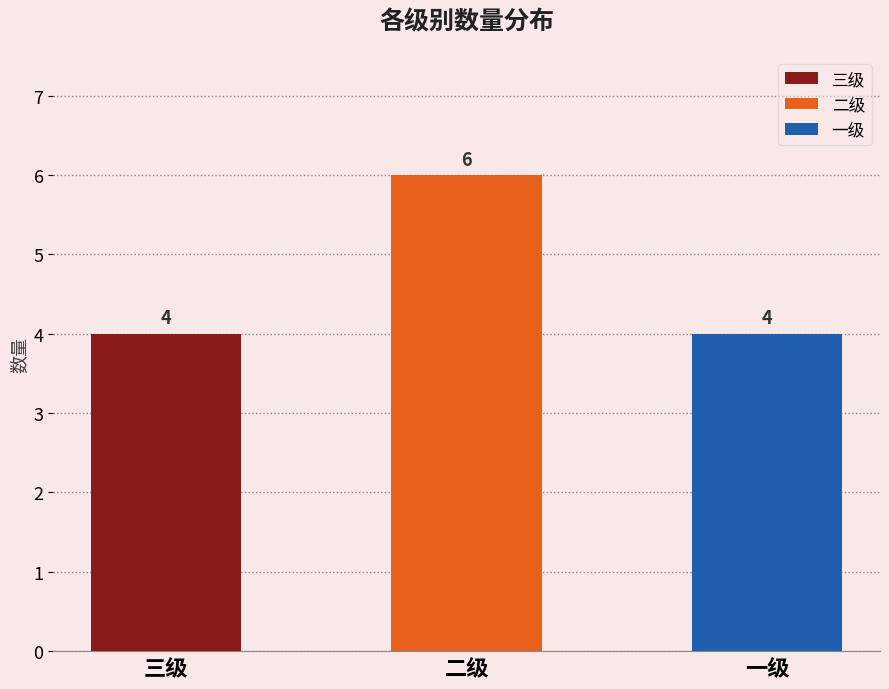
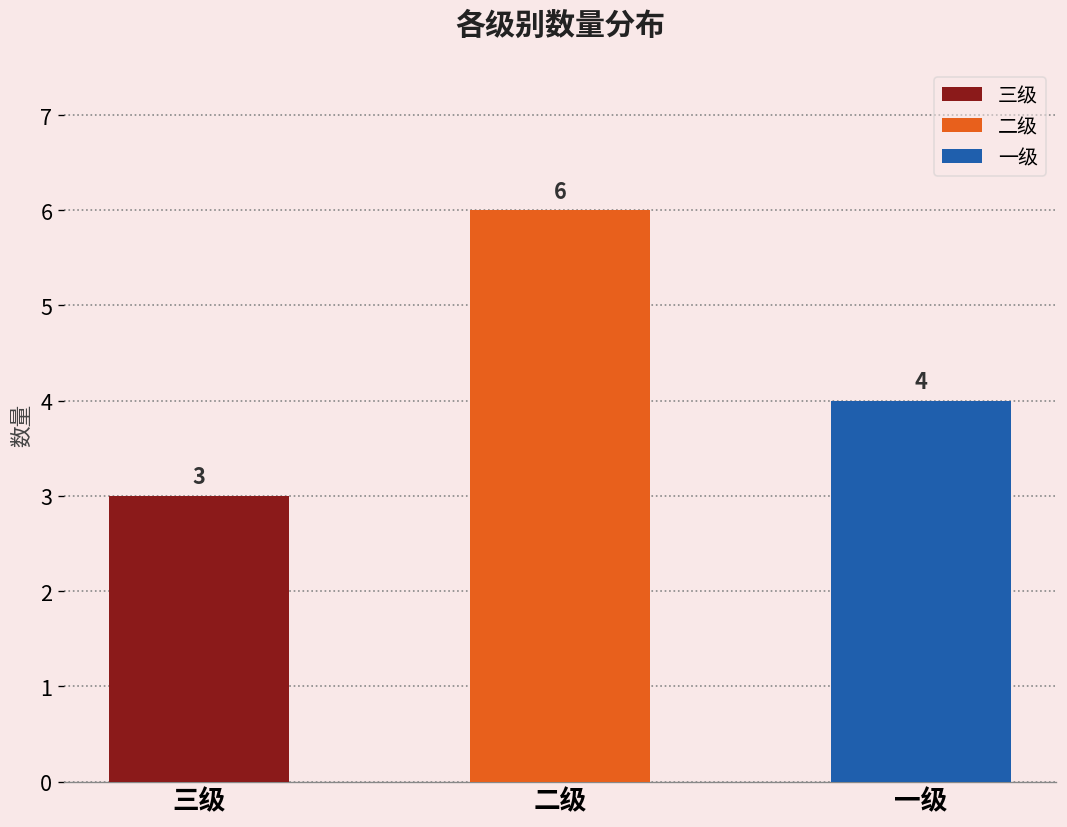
三级: 4 -> 3
